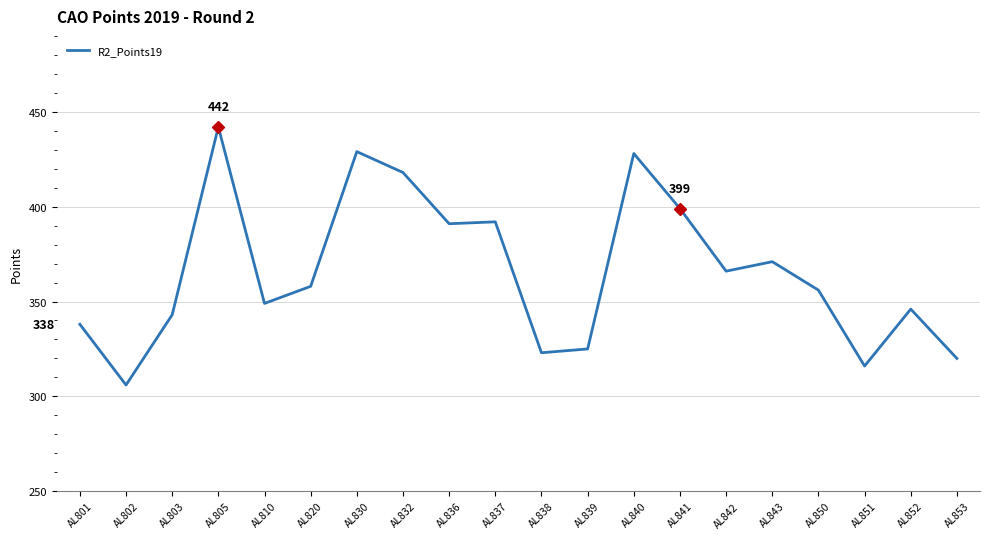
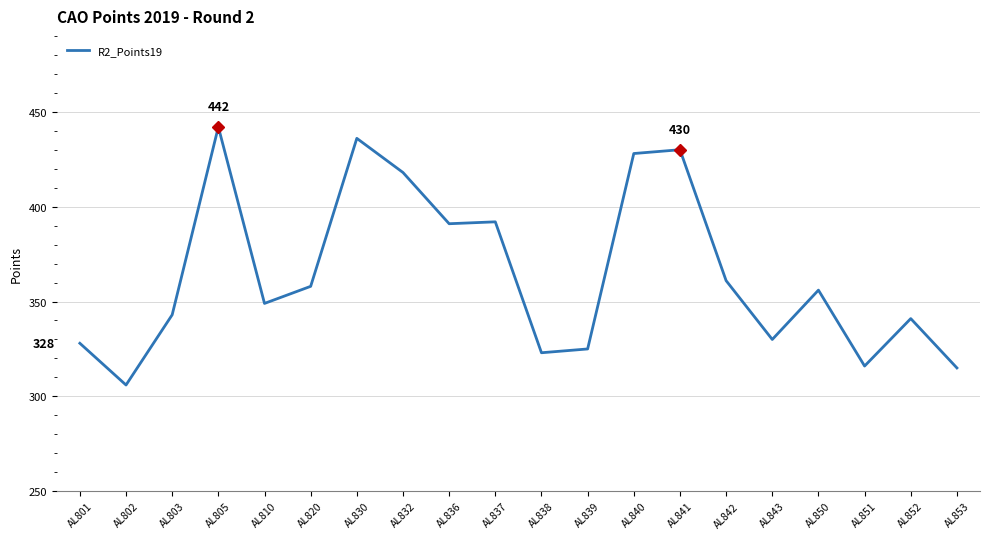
R2_Points19, AL801: 338 -> 328
R2_Points19, AL830: 429 -> 436
R2_Points19, AL841: 399 -> 430
R2_Points19, AL842: 366 -> 361
R2_Points19, AL843: 371 -> 330
R2_Points19, AL852: 346 -> 341
R2_Points19, AL853: 320 -> 315
